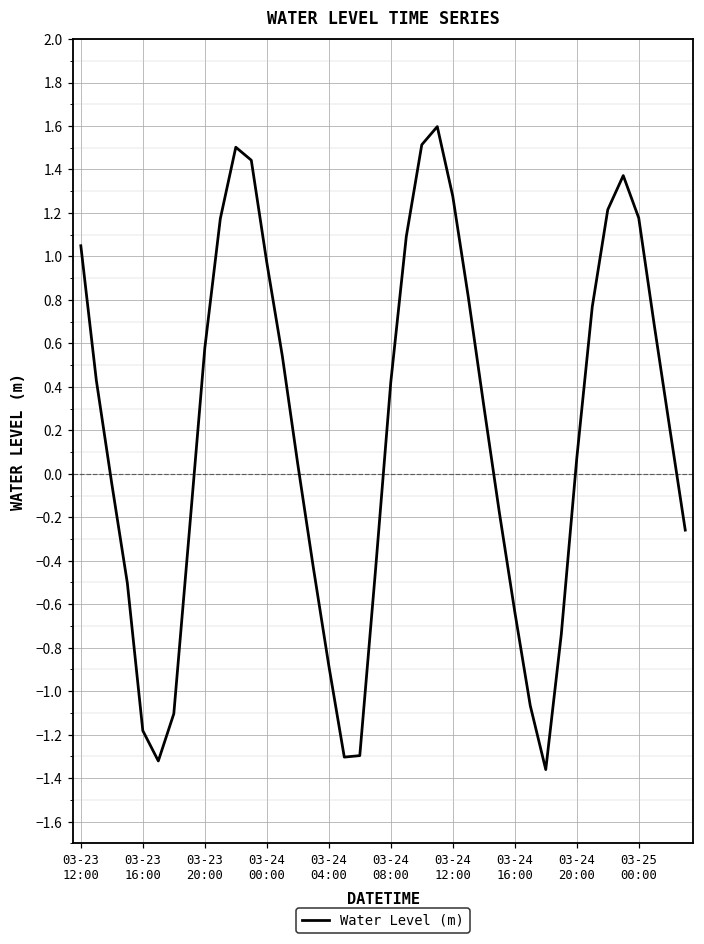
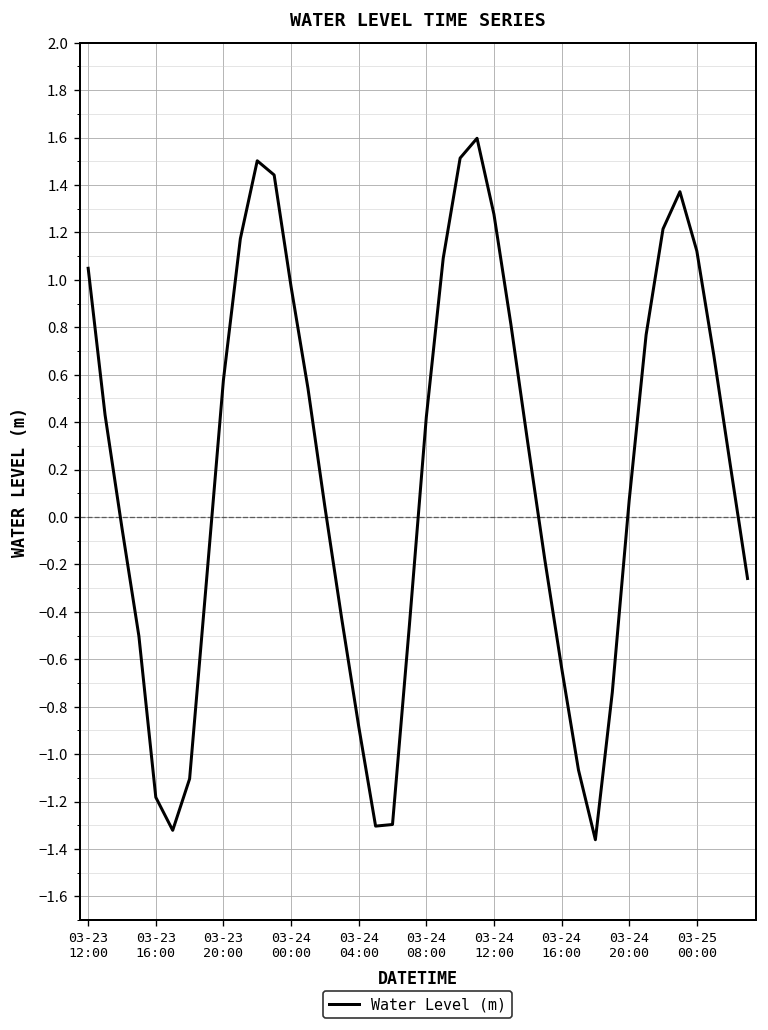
03-25 00:00: 1.18 -> 1.12
